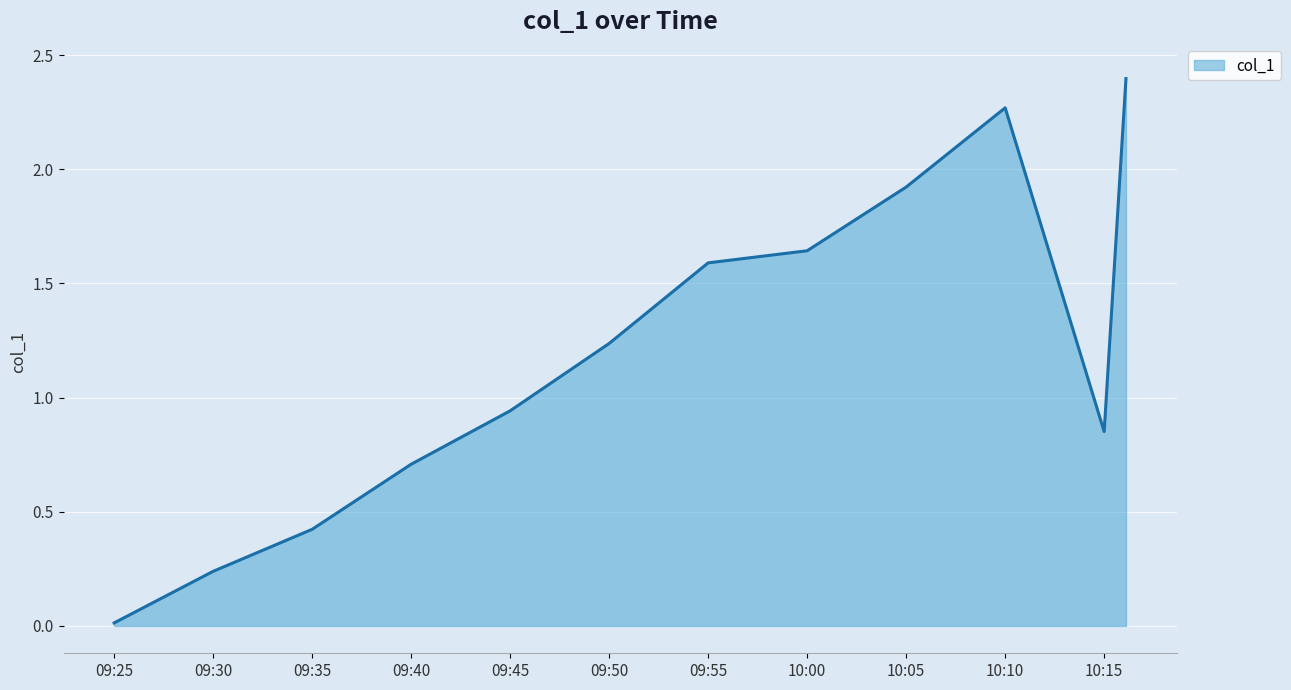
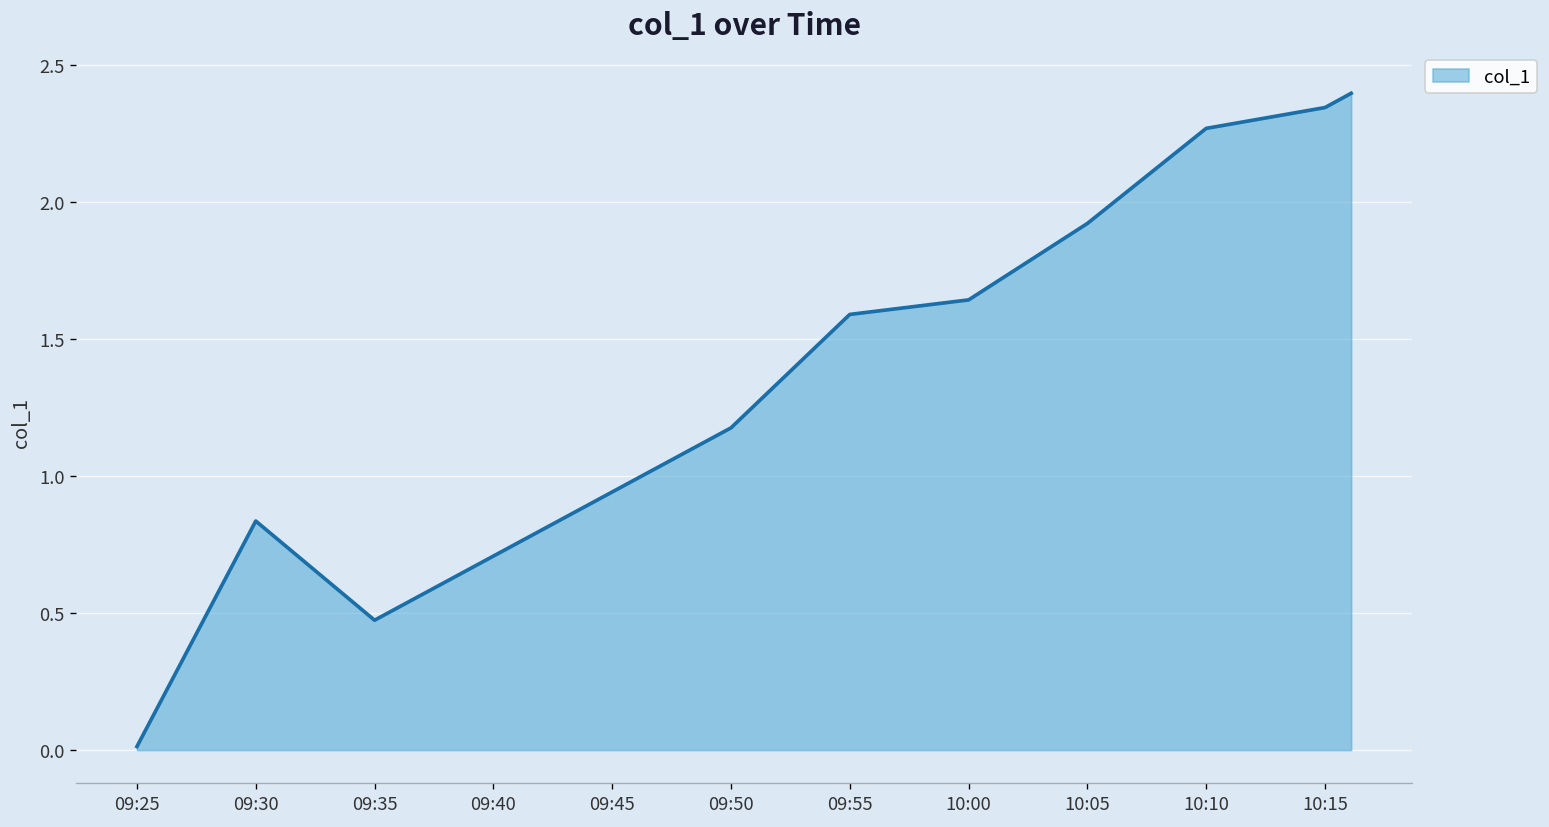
09:30: 0.24 -> 0.84
09:35: 0.42 -> 0.47
09:50: 1.24 -> 1.18
10:15: 0.85 -> 2.35
